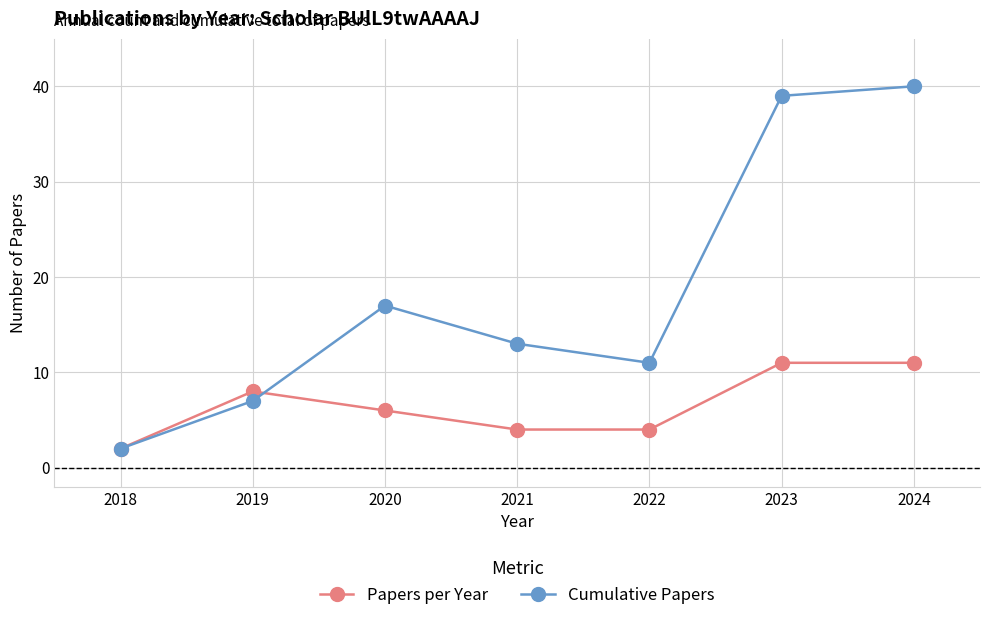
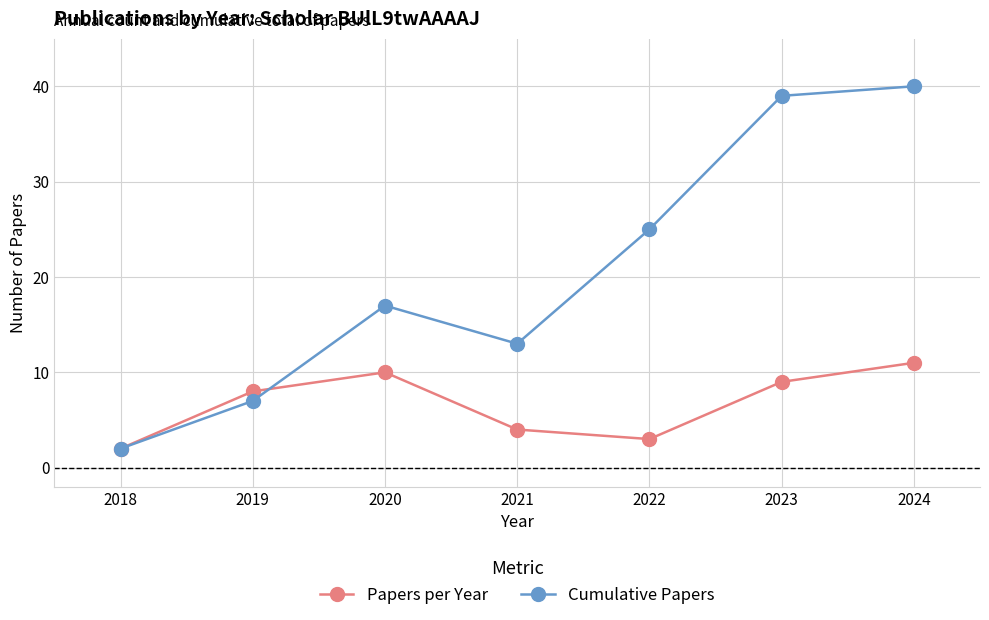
Papers per Year, 2020: 6 -> 10
Papers per Year, 2022: 4 -> 3
Cumulative Papers, 2022: 11 -> 25
Papers per Year, 2023: 11 -> 9
